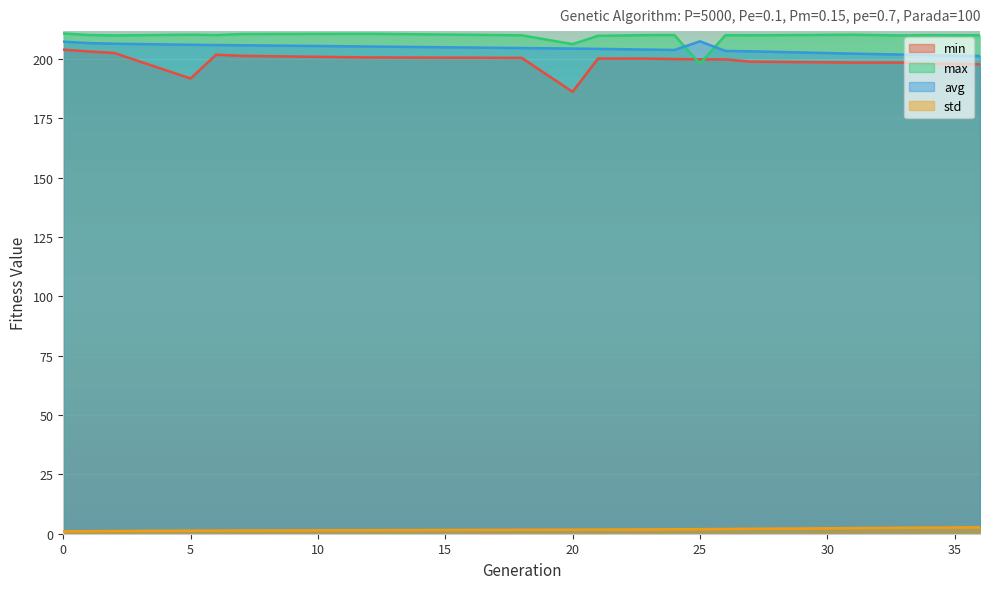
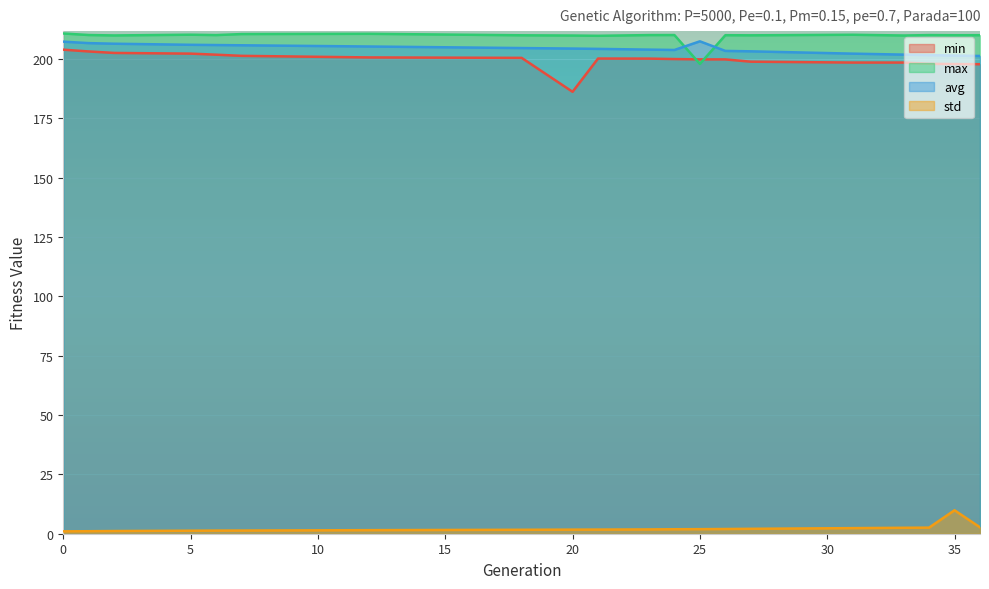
min, 5: 192 -> 202
max, 20: 206 -> 210
std, 35: 3 -> 10
